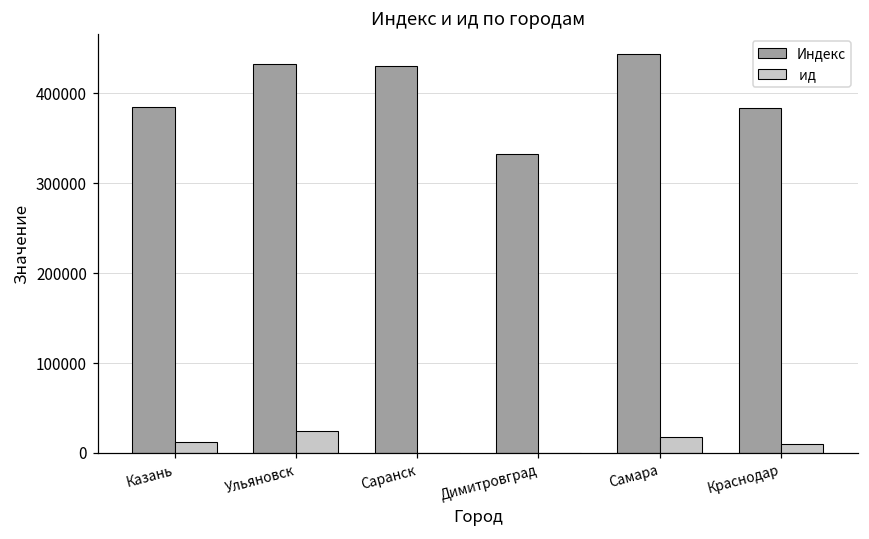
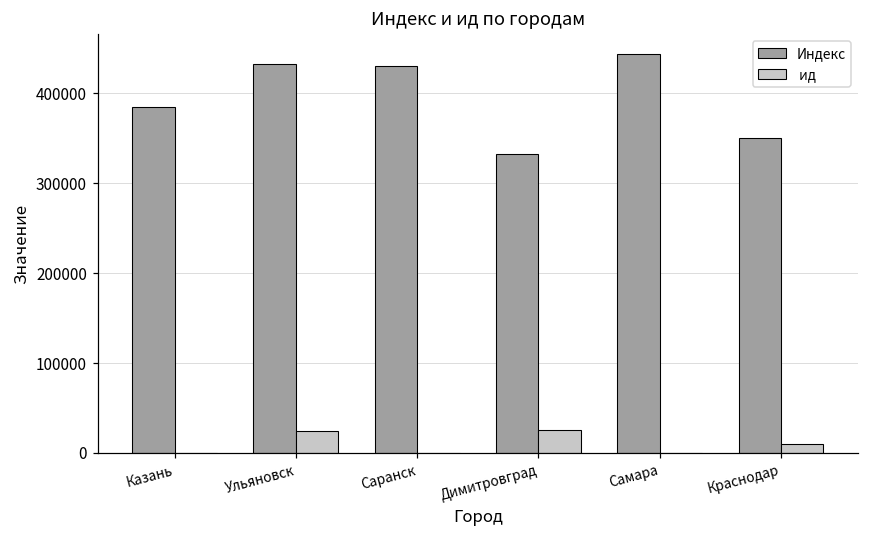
ид, Казань: 10000 -> 0
ид, Димитровград: 0 -> 30000
ид, Самара: 20000 -> 0
Индекс, Краснодар: 380000 -> 350000
